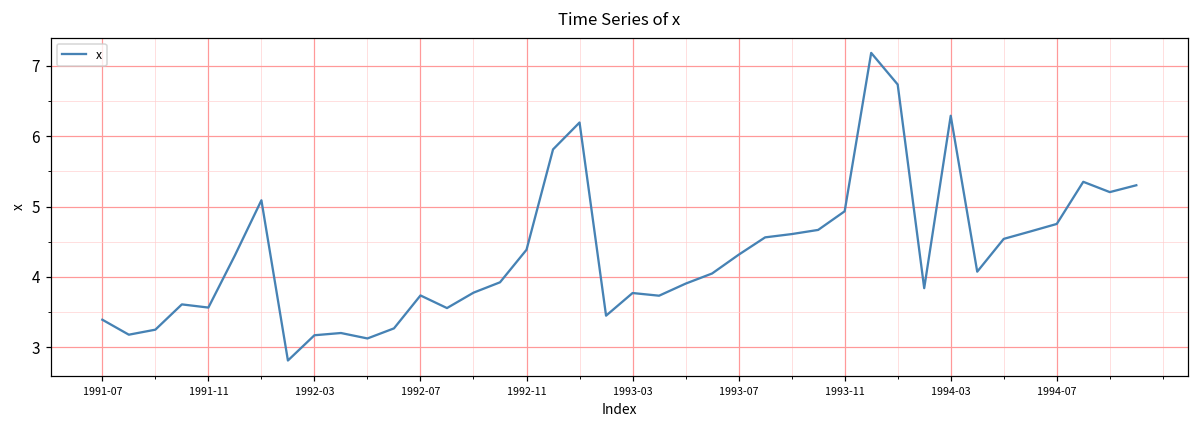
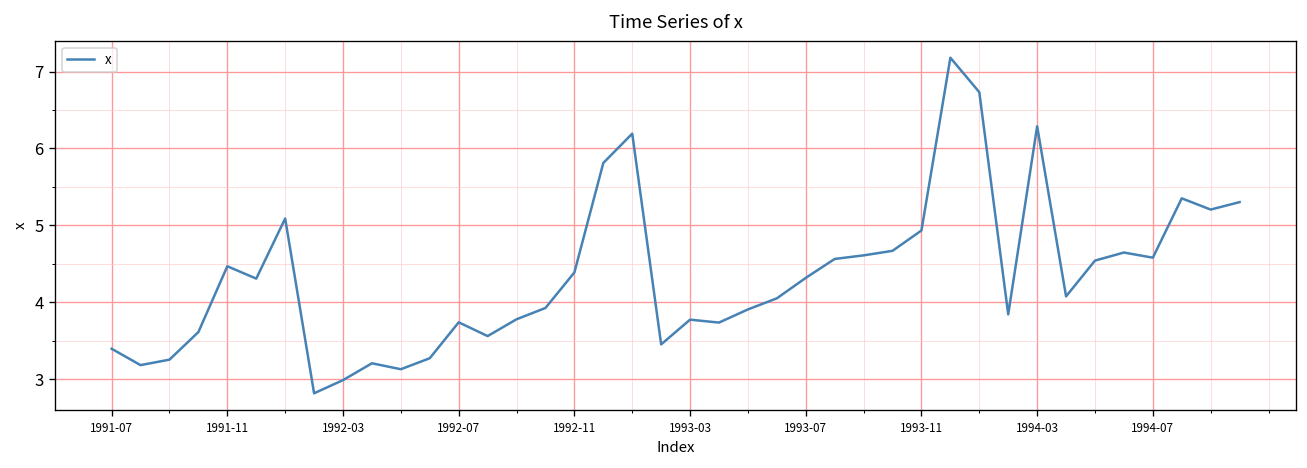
1991-11: 3.6 -> 4.5
1992-03: 3.2 -> 3.0
1994-07: 4.8 -> 4.6
